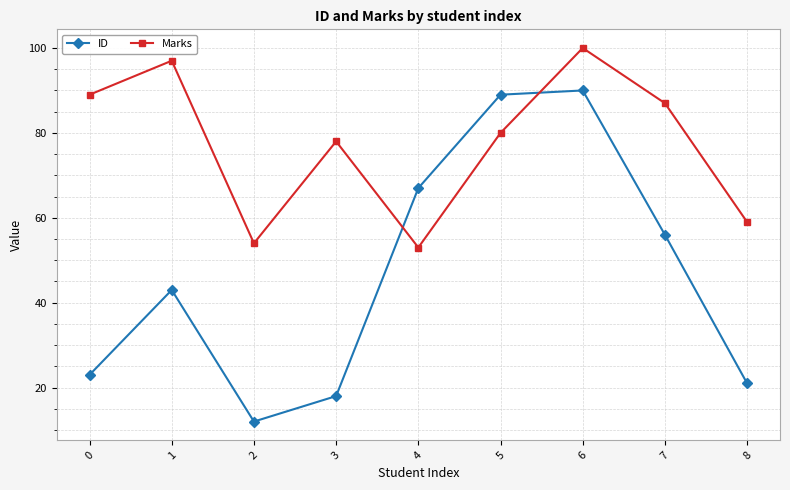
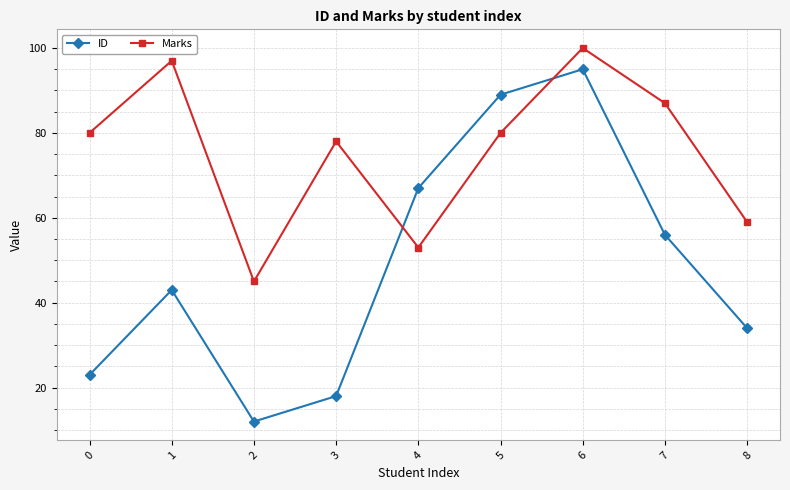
Marks, 0: 89 -> 80
Marks, 2: 54 -> 45
ID, 6: 90 -> 95
ID, 8: 21 -> 34
